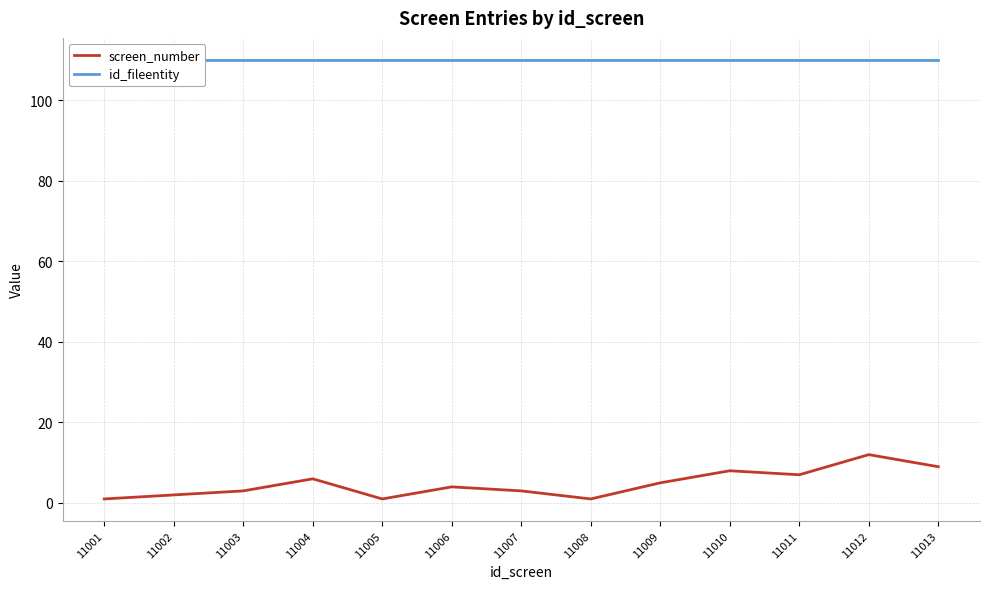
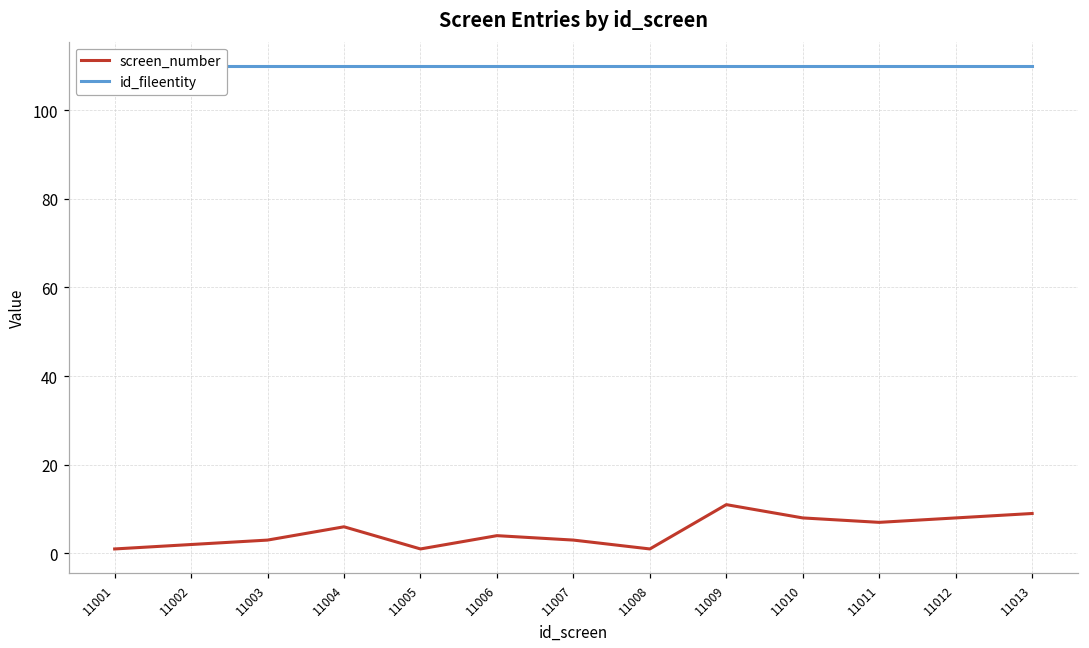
screen_number, 11009: 5 -> 11
screen_number, 11012: 12 -> 8
